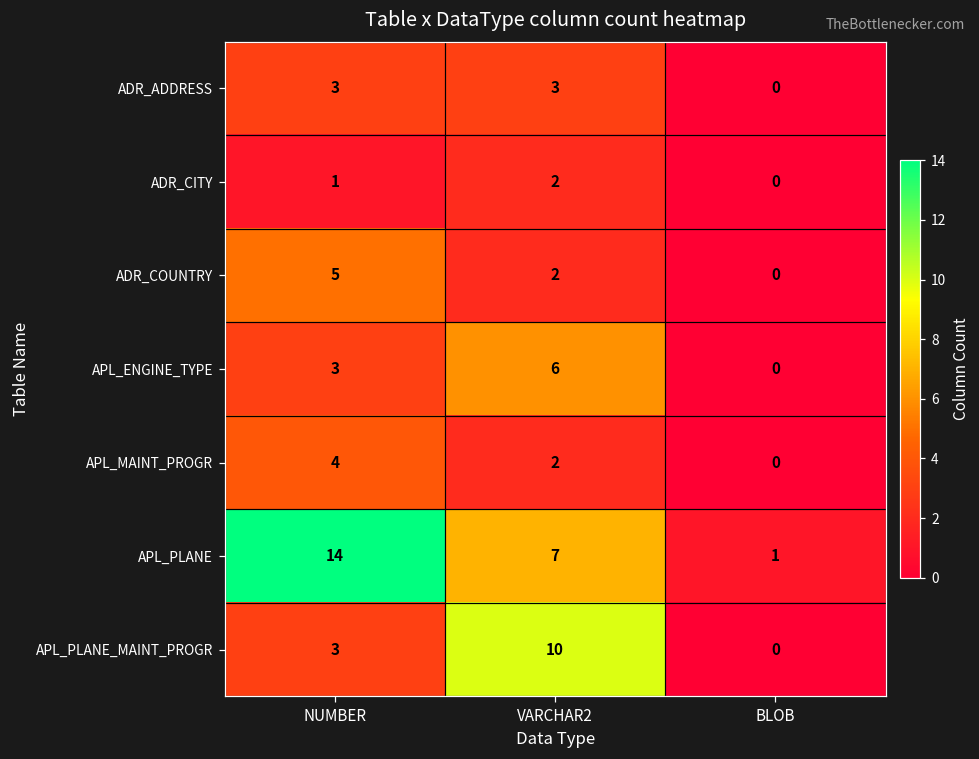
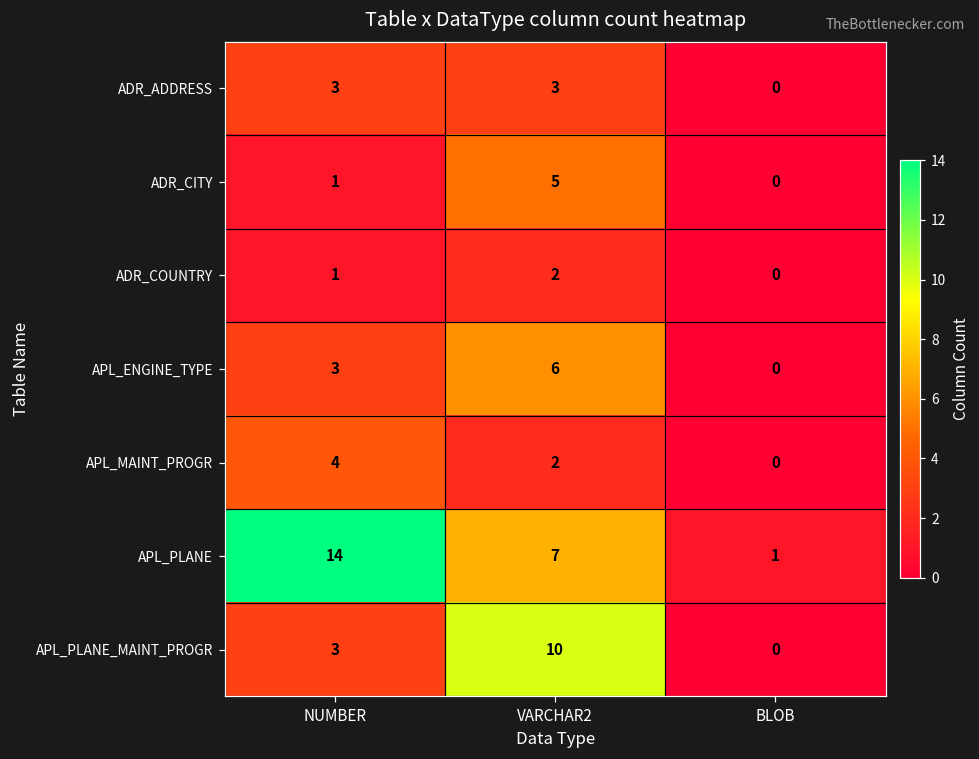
ADR_CITY, VARCHAR2: 2 -> 5
ADR_COUNTRY, NUMBER: 5 -> 1
